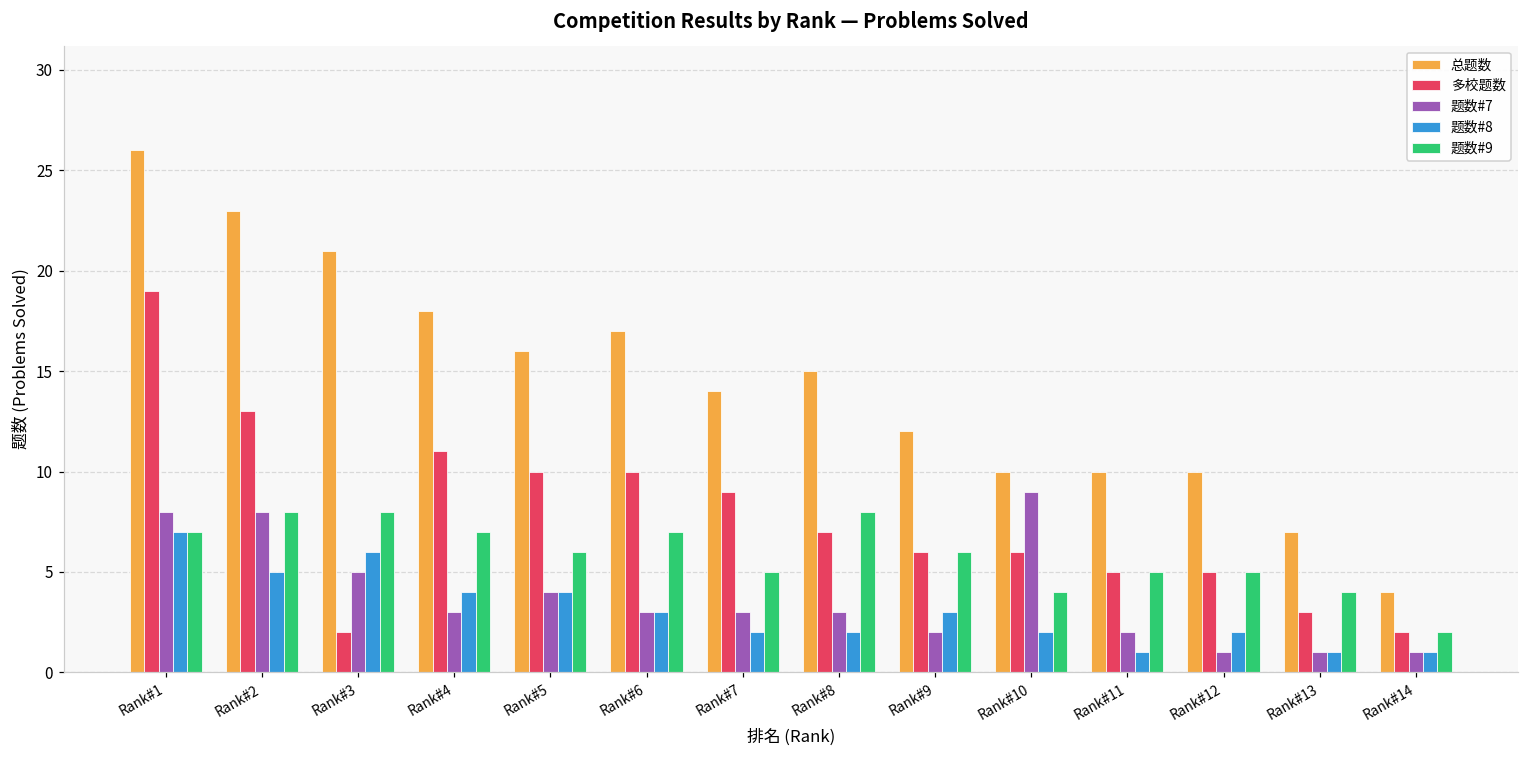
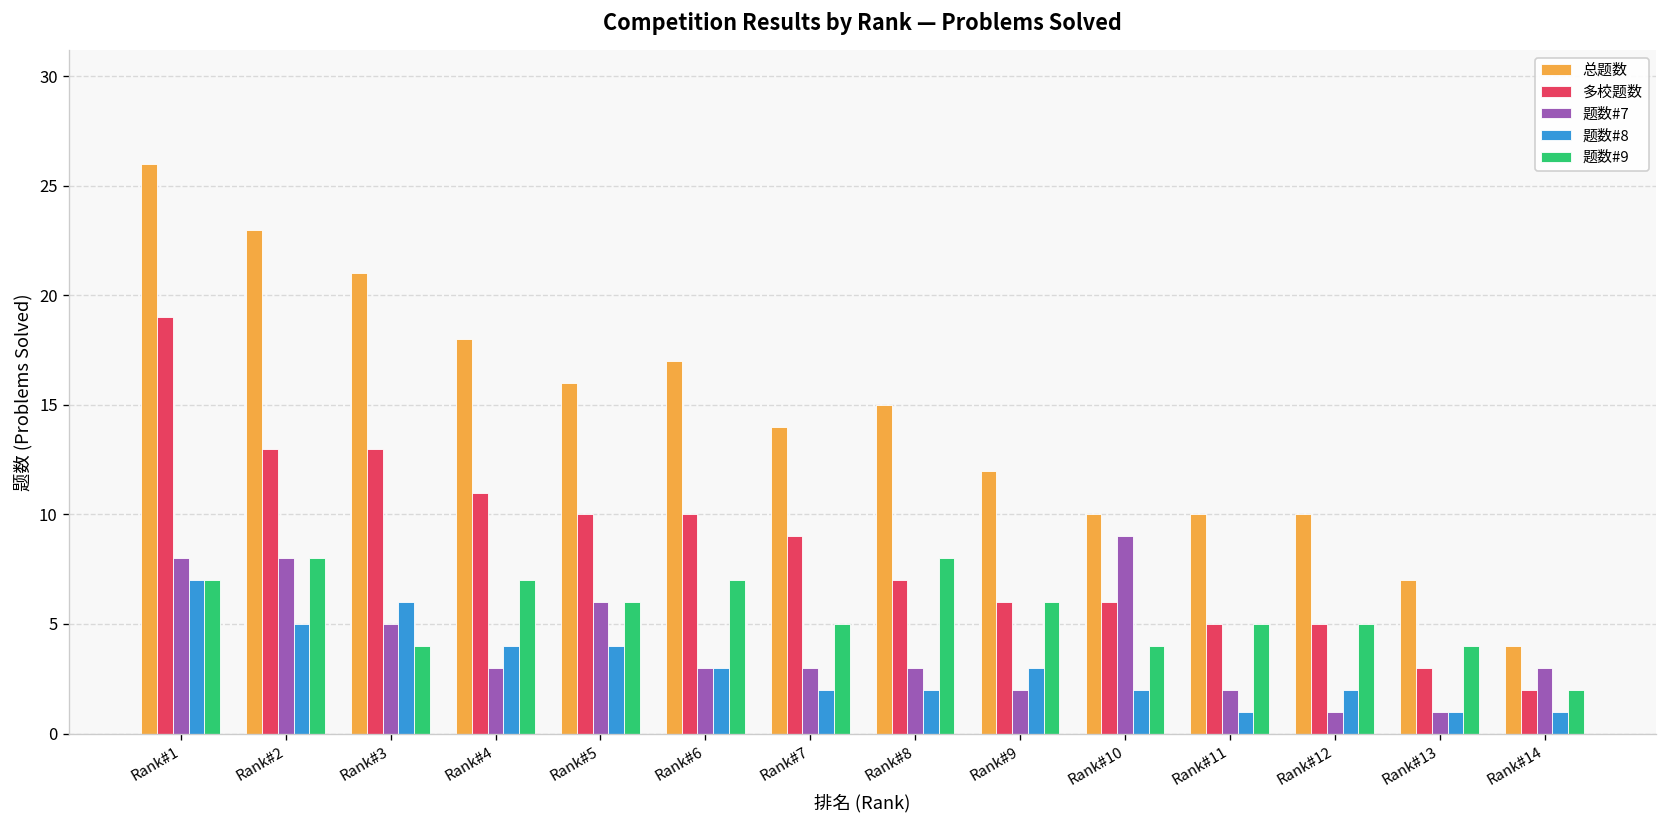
多校题数, Rank#3: 2 -> 13
题数#9, Rank#3: 8 -> 4
题数#7, Rank#5: 4 -> 6
题数#7, Rank#14: 1 -> 3
